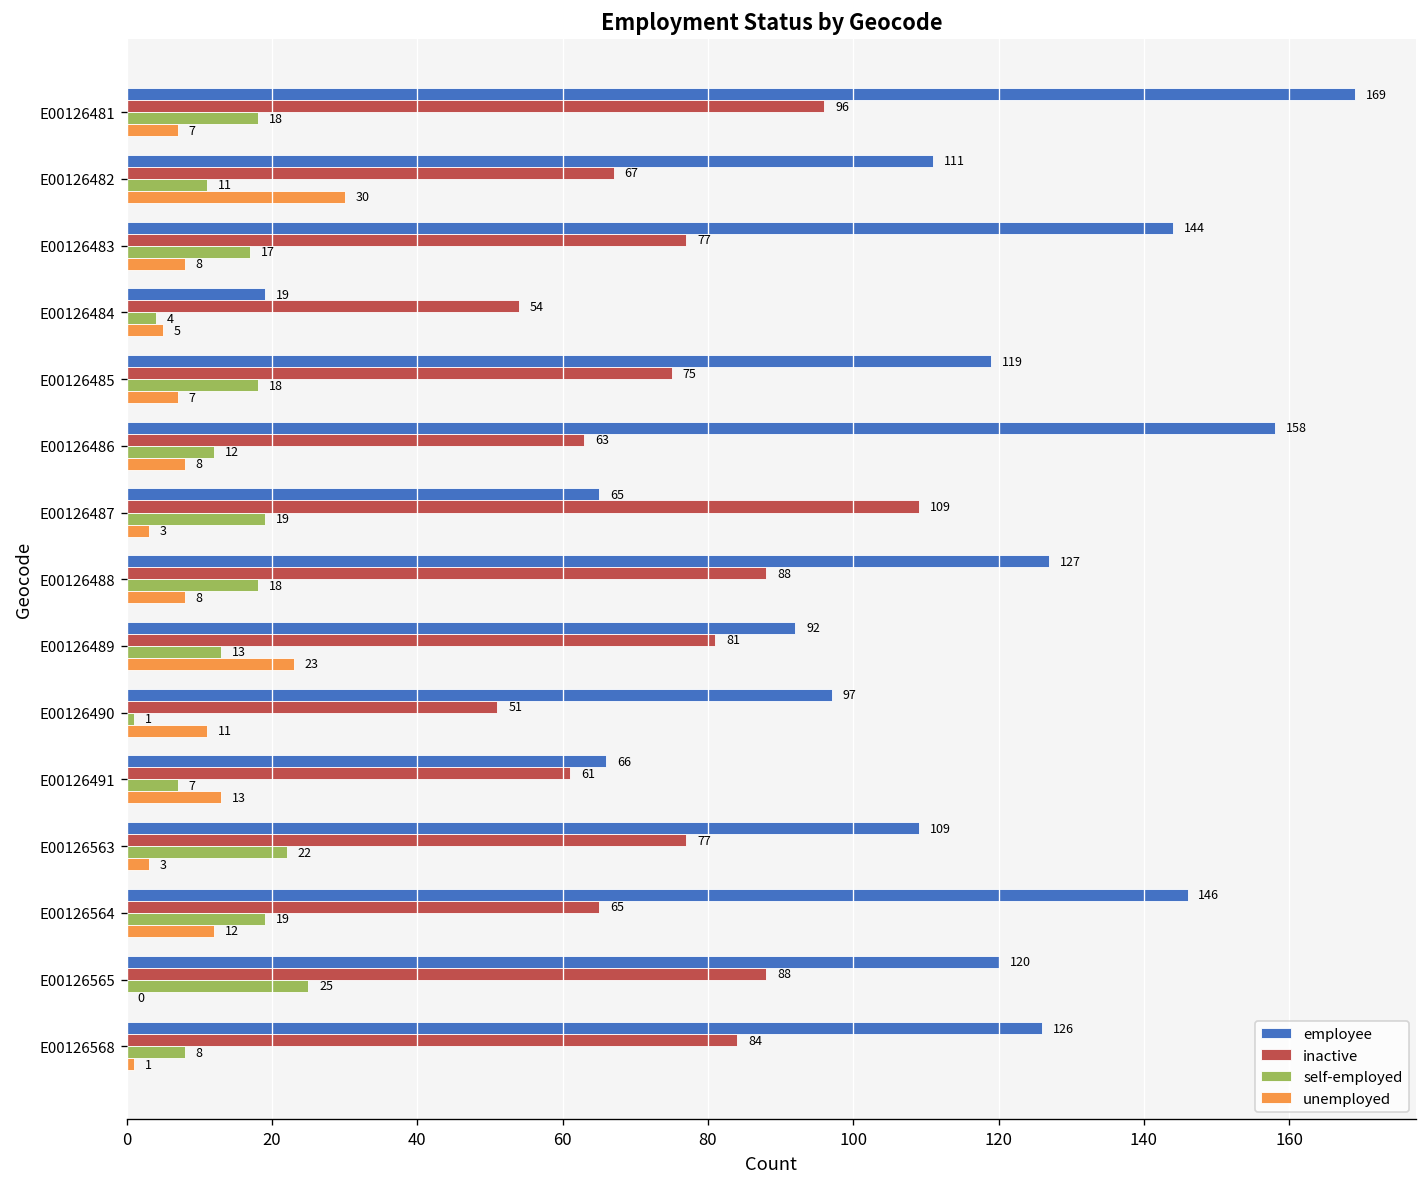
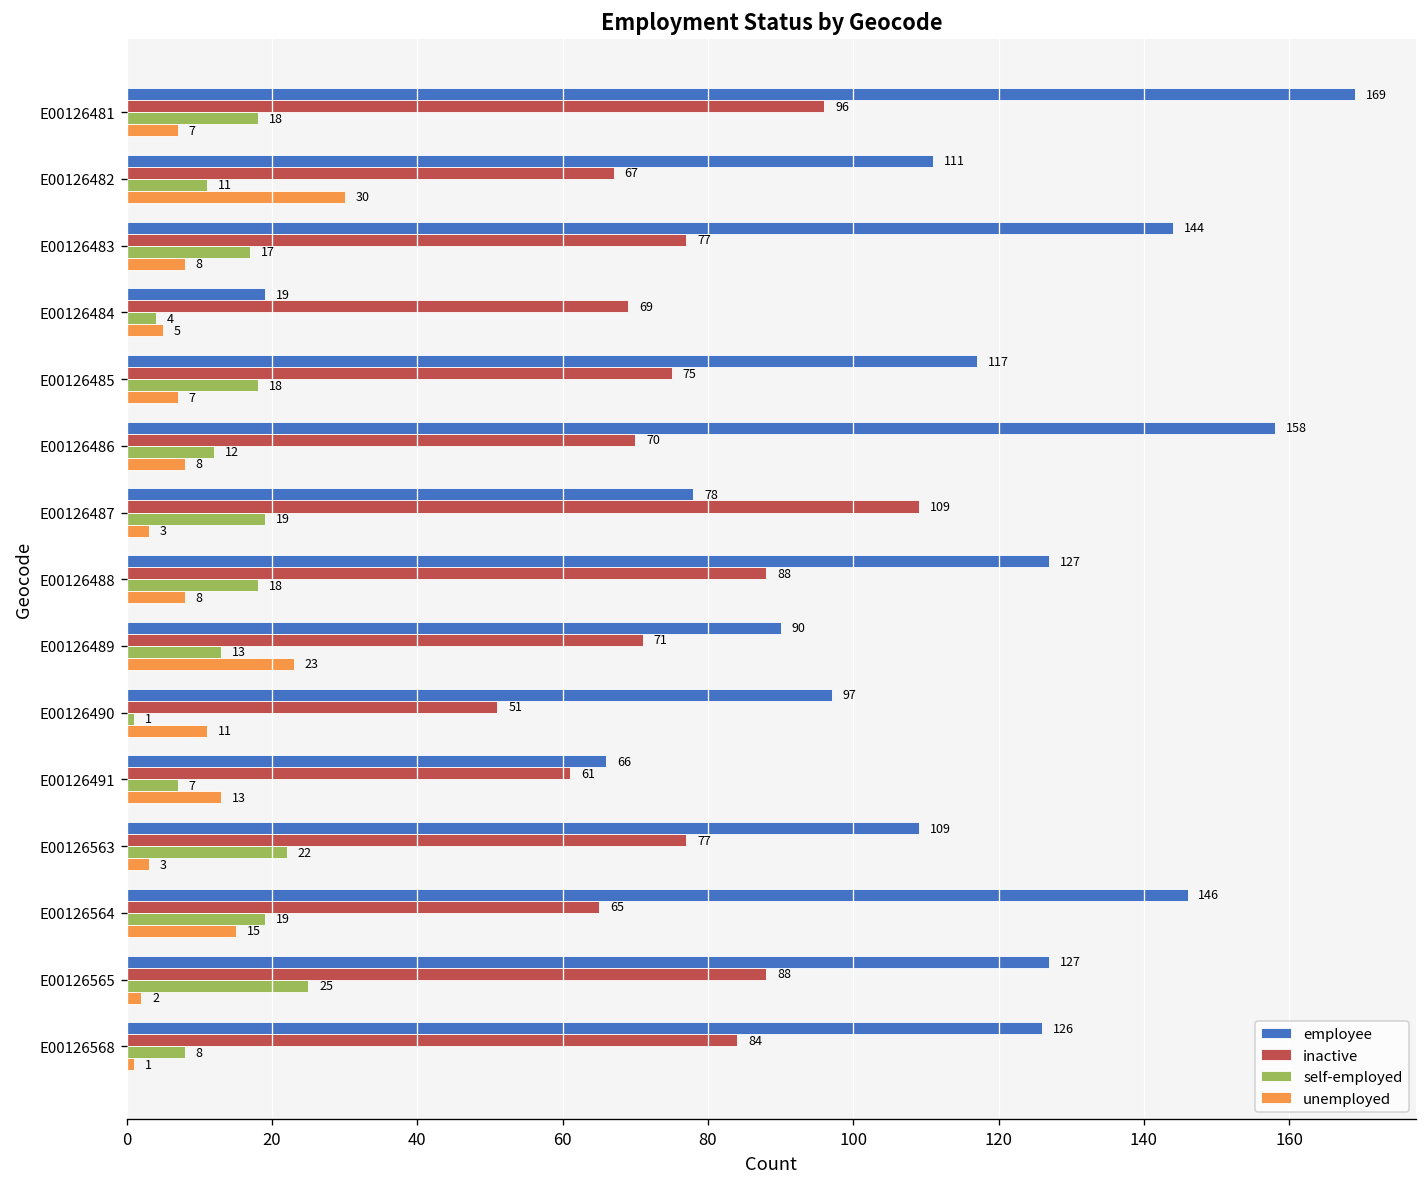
inactive, E00126484: 54 -> 69
employee, E00126485: 119 -> 117
inactive, E00126486: 63 -> 70
employee, E00126487: 65 -> 78
employee, E00126489: 92 -> 90
inactive, E00126489: 81 -> 71
unemployed, E00126564: 12 -> 15
employee, E00126565: 120 -> 127
unemployed, E00126565: 0 -> 2
